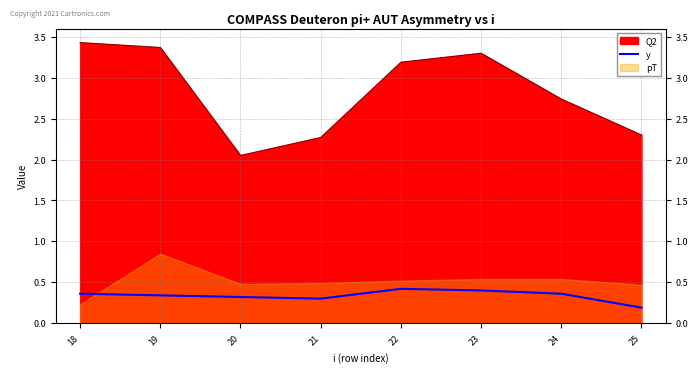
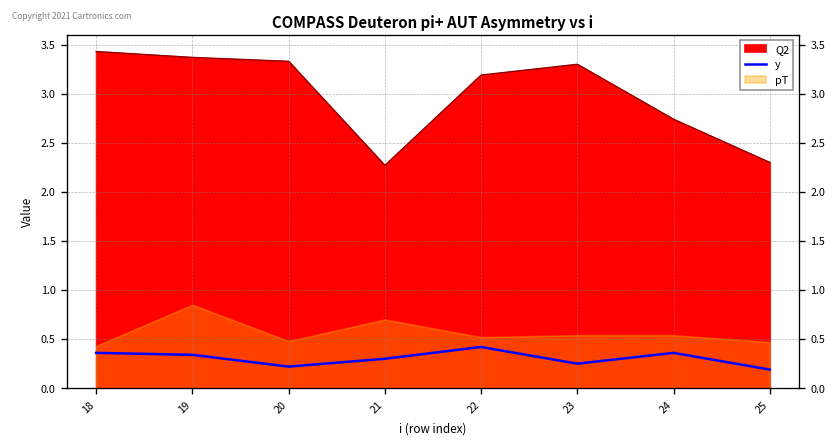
pT, 18: 0.2 -> 0.4
Q2, 20: 2.1 -> 3.3
y, 20: 0.3 -> 0.2
pT, 21: 0.5 -> 0.7
y, 23: 0.4 -> 0.3
